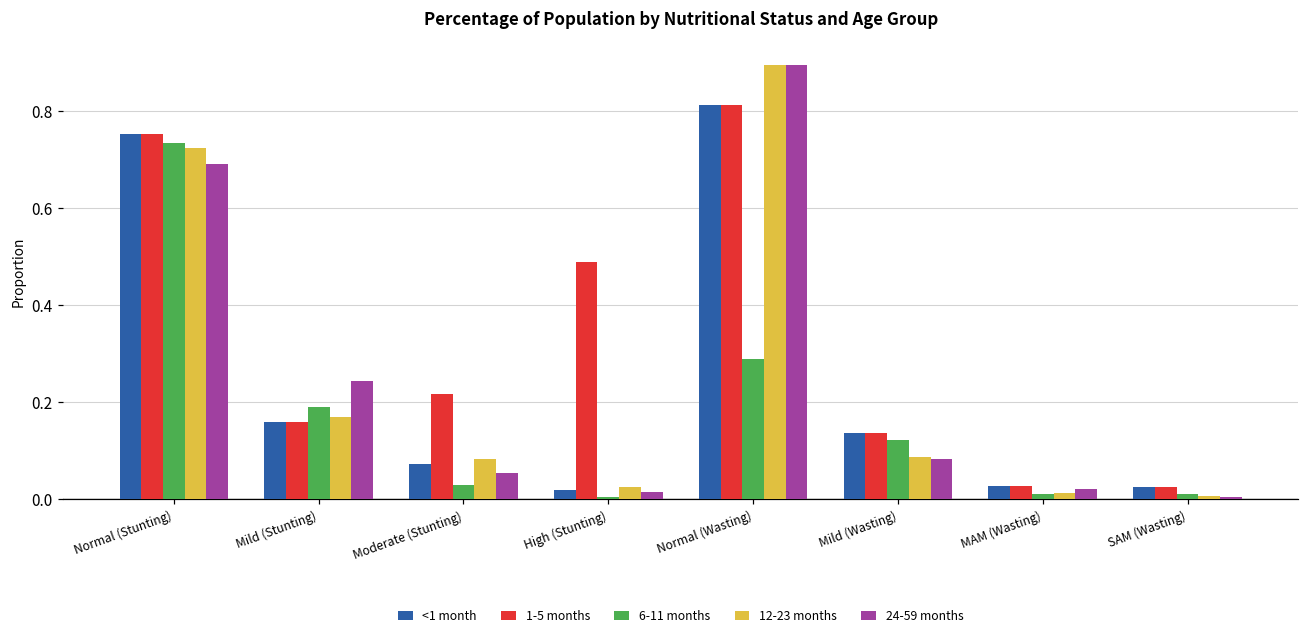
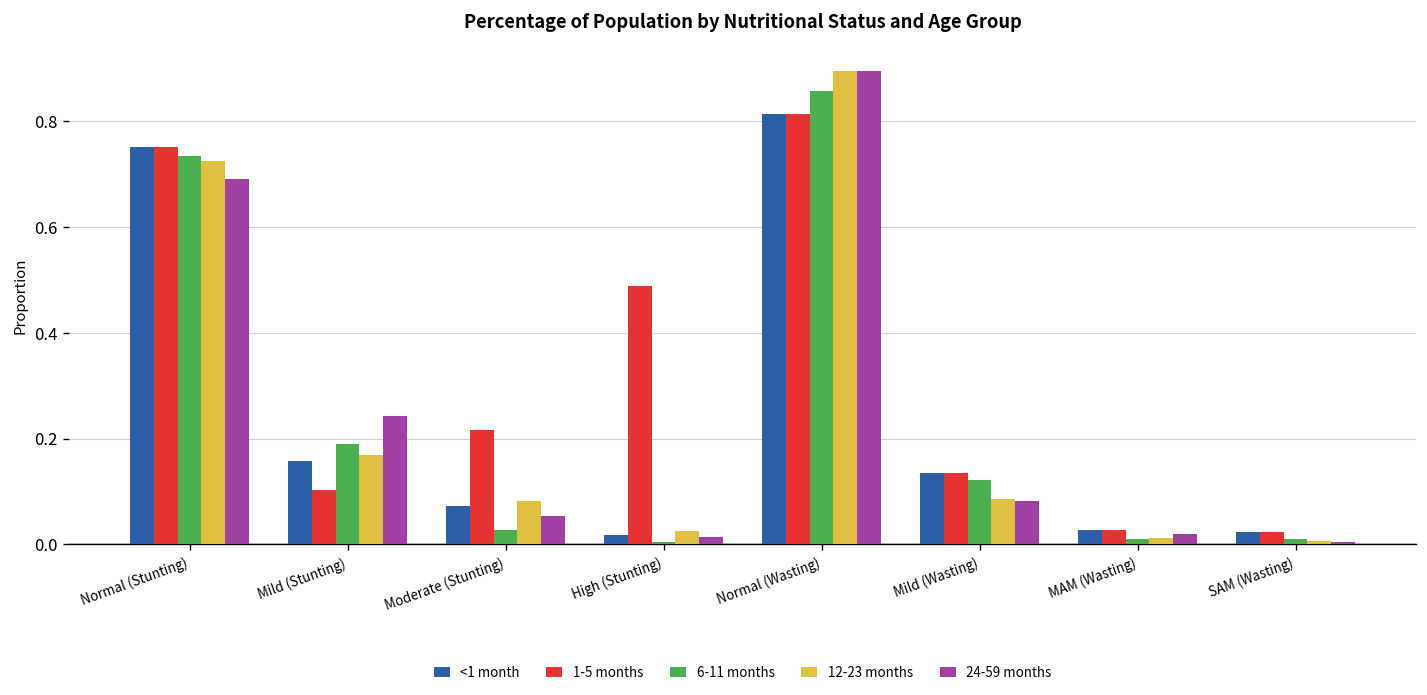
1-5 months, Mild (Stunting): 0.16 -> 0.10
6-11 months, Normal (Wasting): 0.29 -> 0.86
